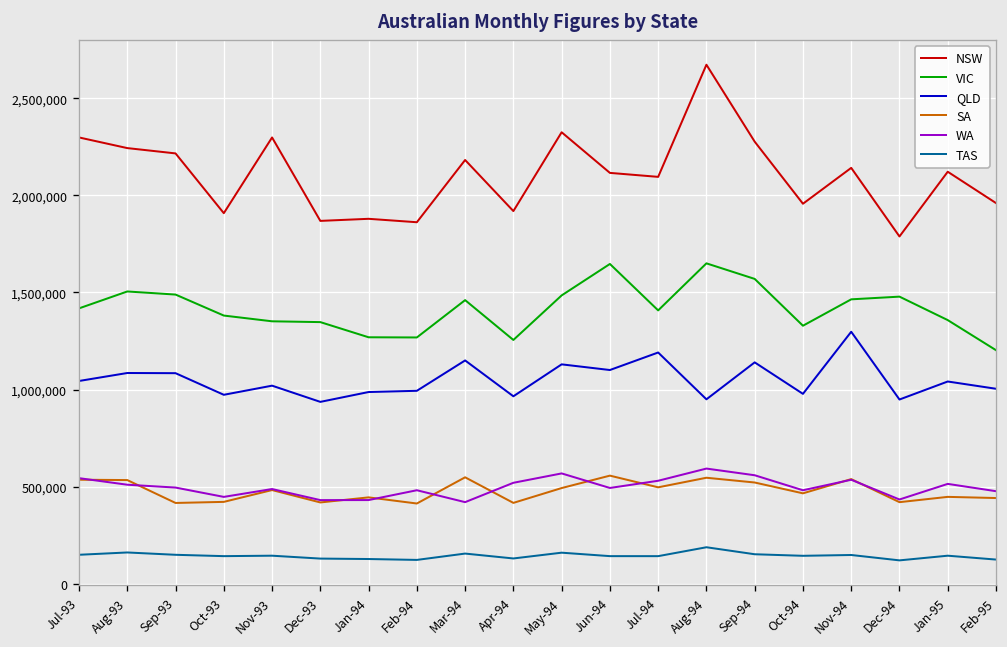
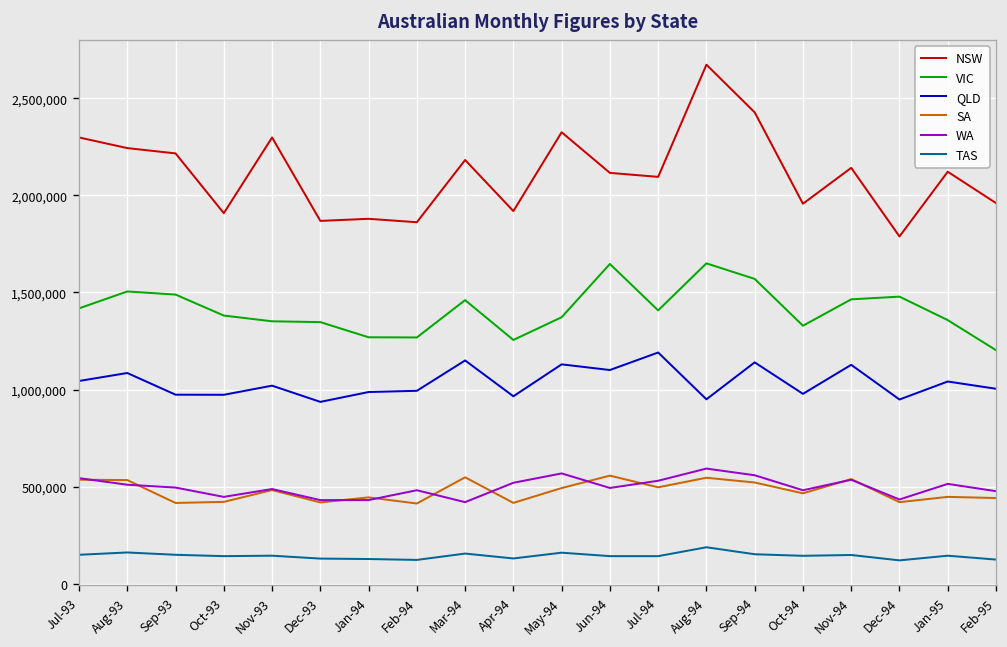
QLD, Sep-93: 1,080,000 -> 970,000
VIC, May-94: 1,480,000 -> 1,370,000
NSW, Sep-94: 2,280,000 -> 2,430,000
QLD, Nov-94: 1,300,000 -> 1,130,000
